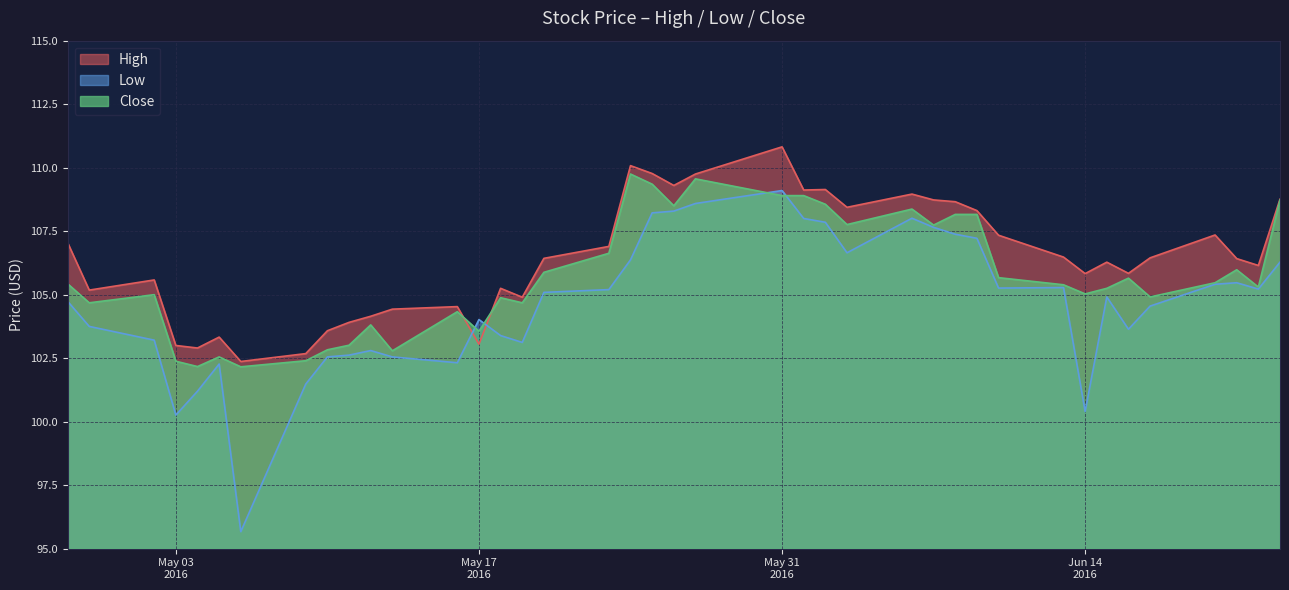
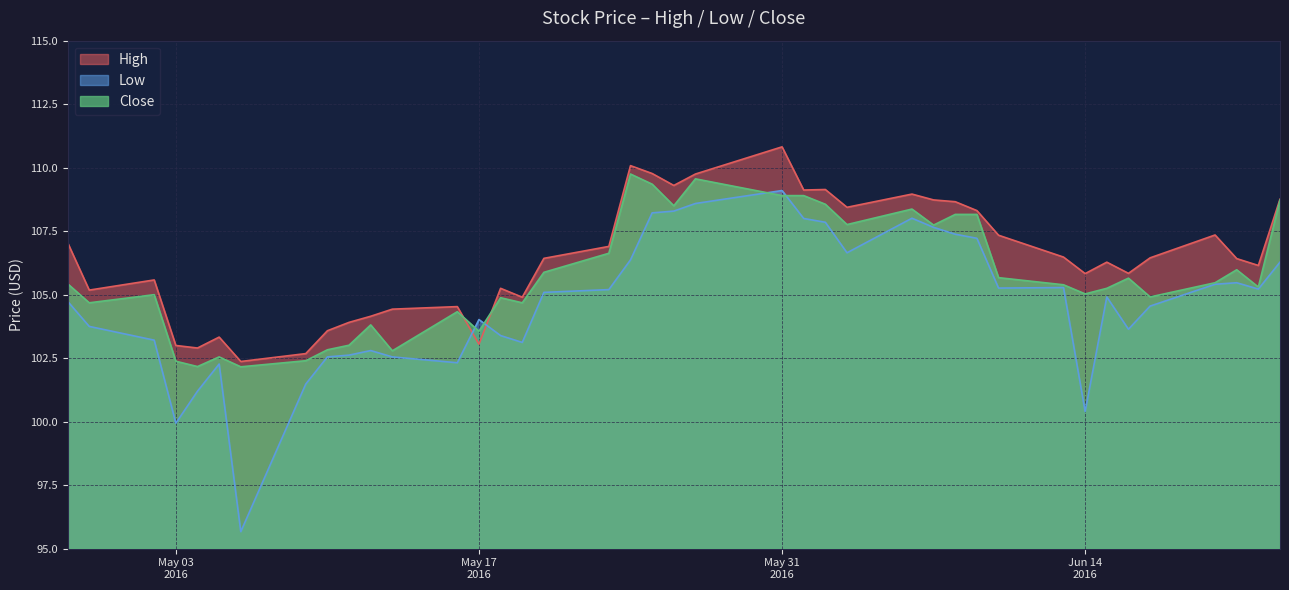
Low, May 03 2016: 100.3 -> 99.9
